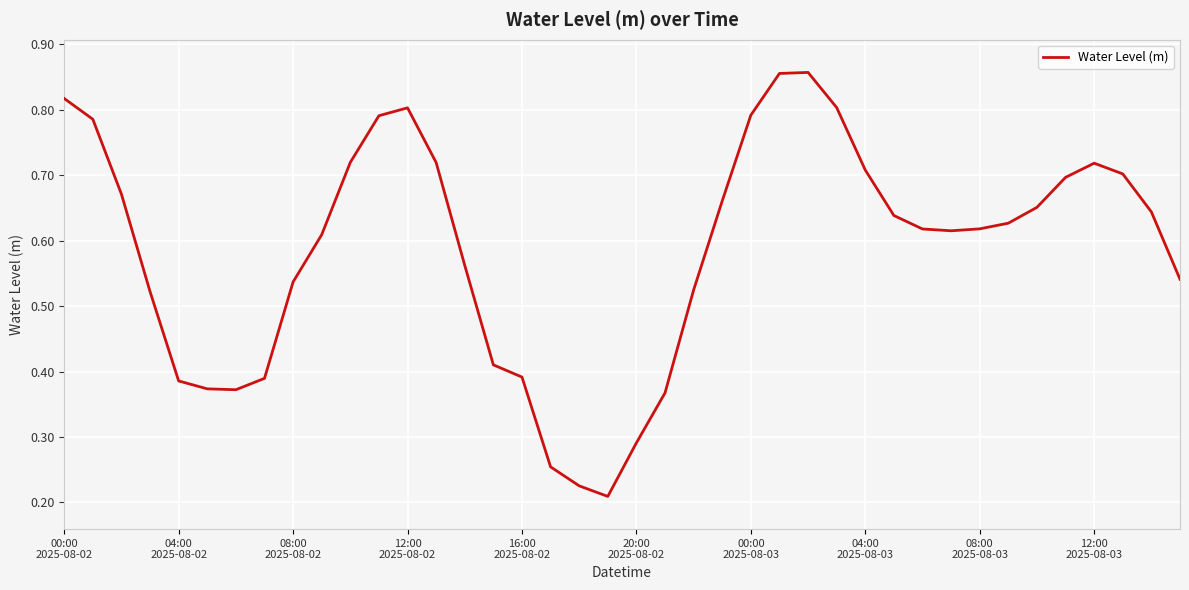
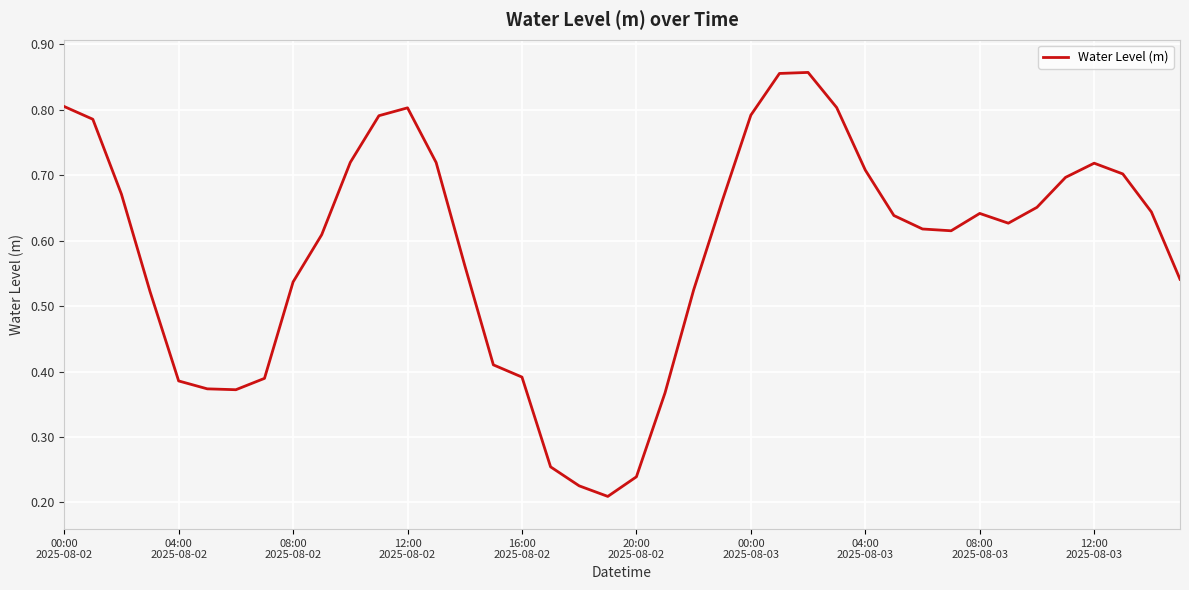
00:00 2025-08-02: 0.82 -> 0.81
20:00 2025-08-02: 0.29 -> 0.24
08:00 2025-08-03: 0.62 -> 0.64
